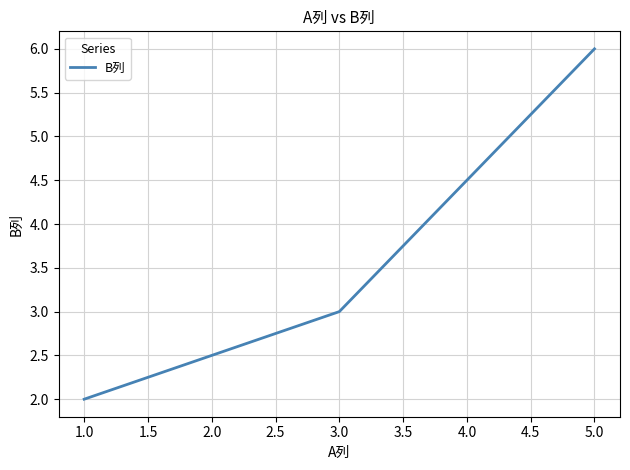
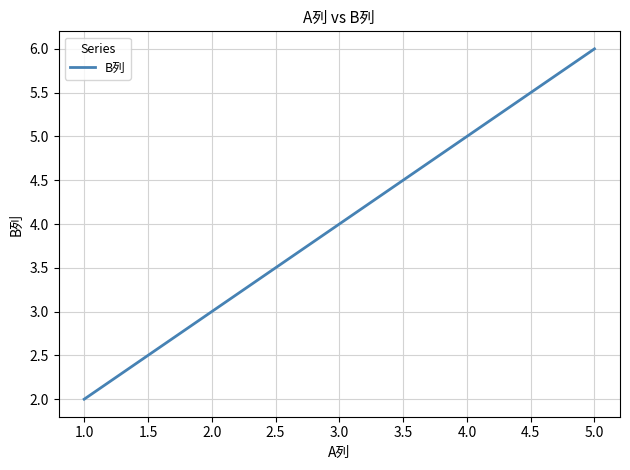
3.0: 3 -> 4
